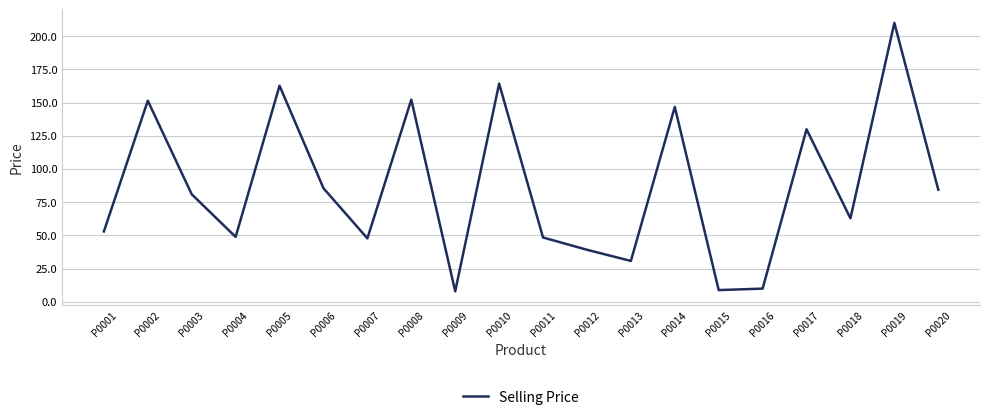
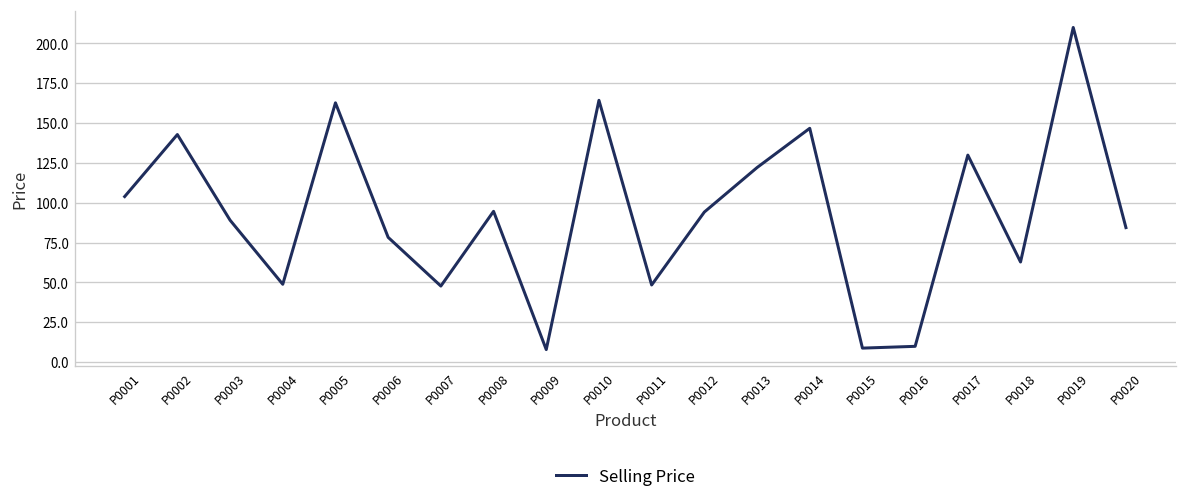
P0001: 53 -> 104
P0002: 151 -> 143
P0003: 81 -> 89
P0006: 86 -> 78
P0008: 152 -> 95
P0012: 39 -> 94
P0013: 31 -> 122
